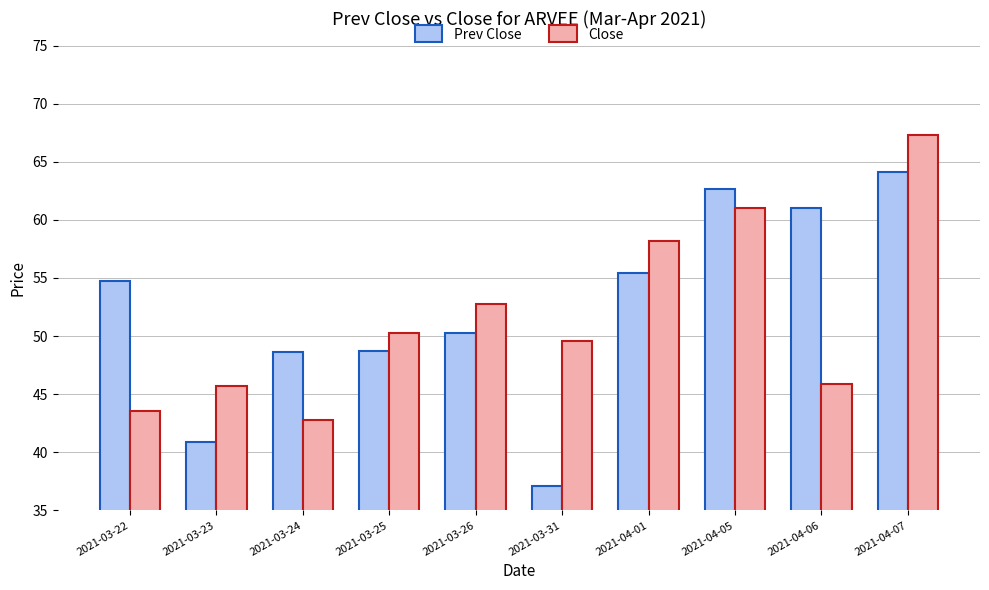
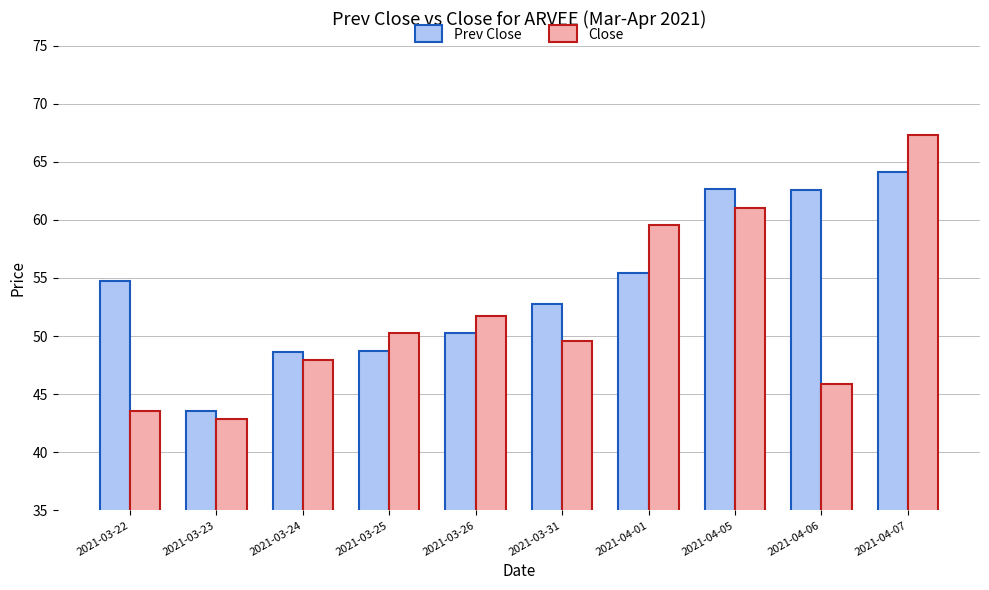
Prev Close, 2021-03-23: 40.9 -> 43.6
Close, 2021-03-23: 45.7 -> 42.9
Close, 2021-03-24: 42.7 -> 48.0
Close, 2021-03-26: 52.8 -> 51.7
Prev Close, 2021-03-31: 37.1 -> 52.8
Close, 2021-04-01: 58.2 -> 59.6
Prev Close, 2021-04-06: 61.1 -> 62.5
